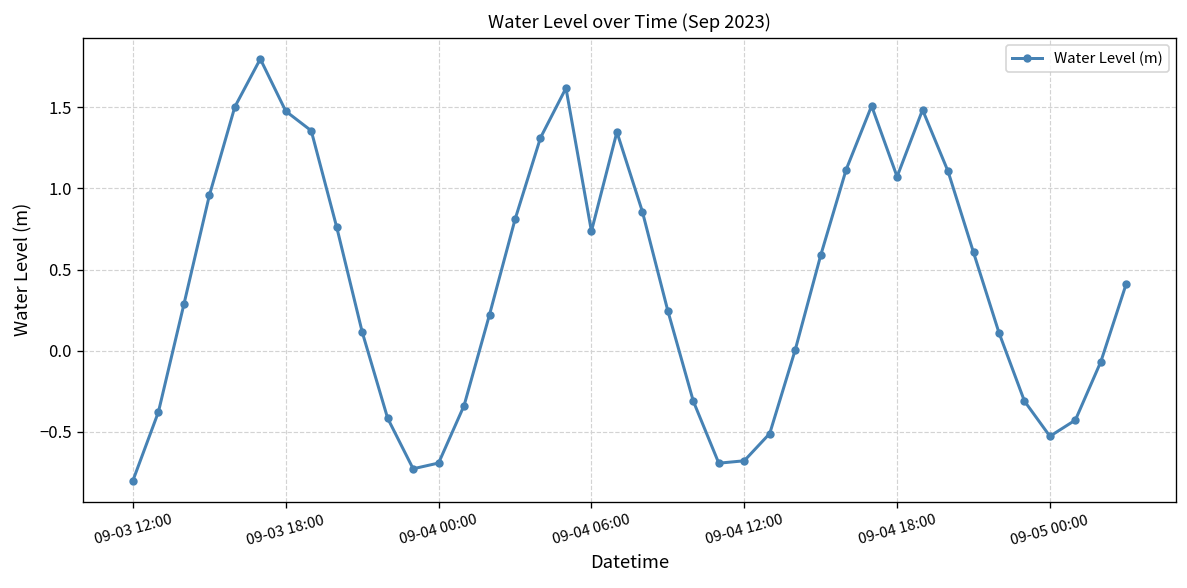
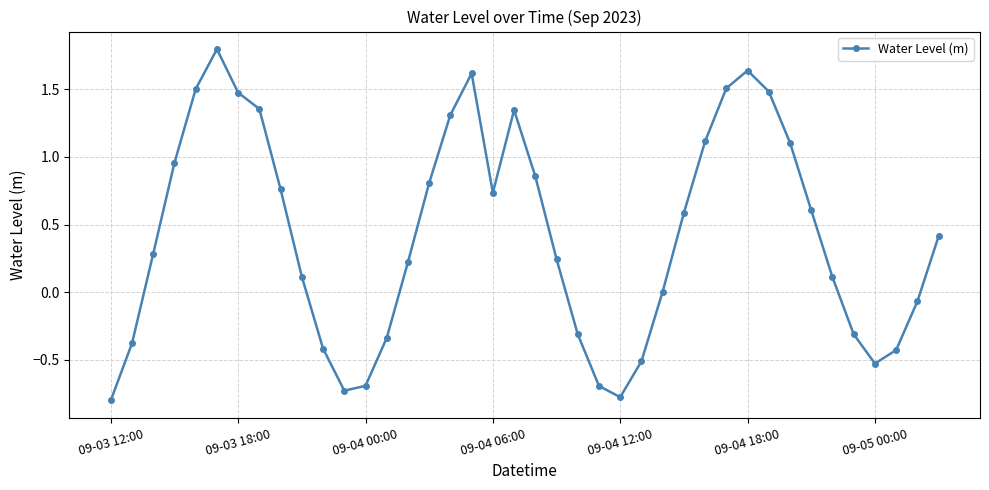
09-04 12:00: -0.68 -> -0.78
09-04 18:00: 1.07 -> 1.64
